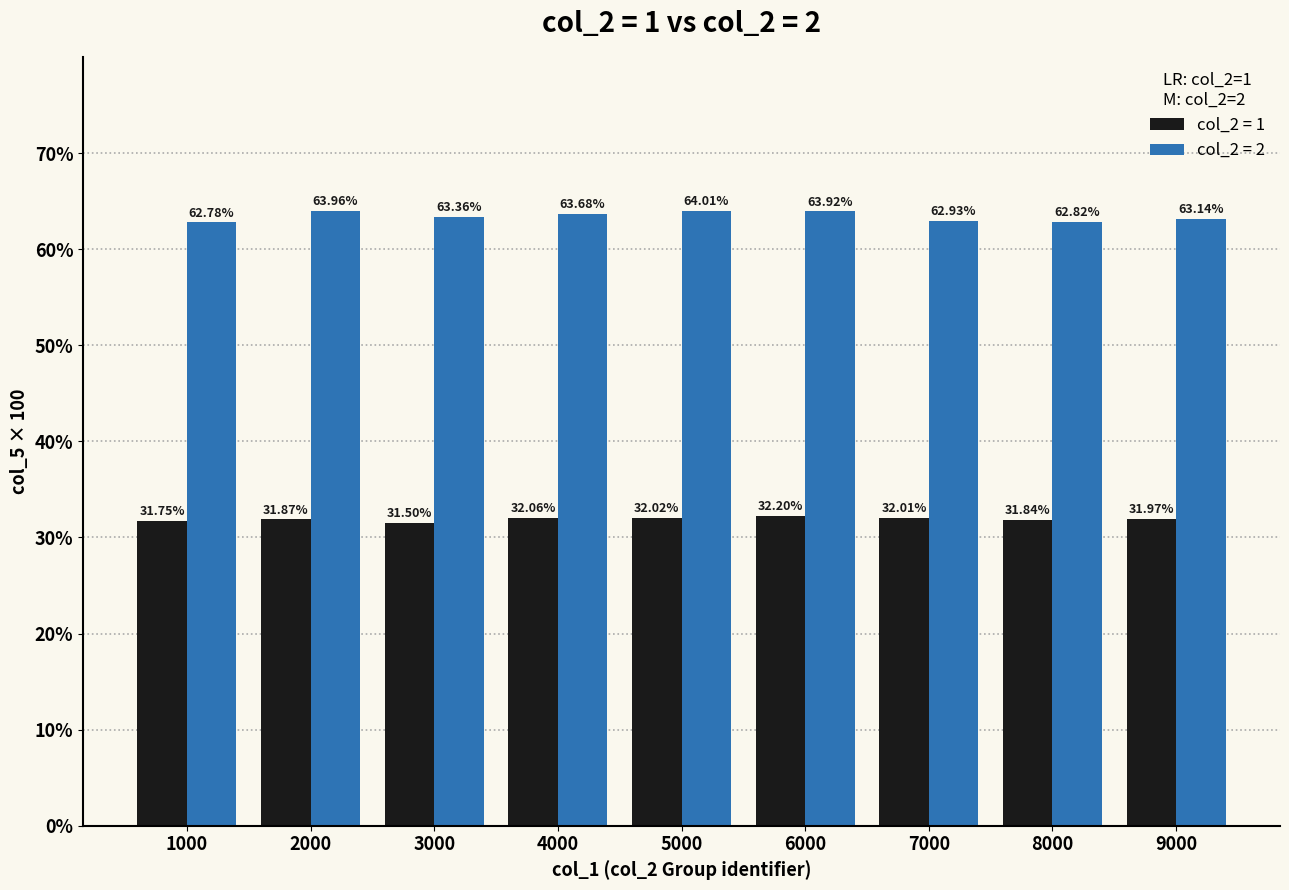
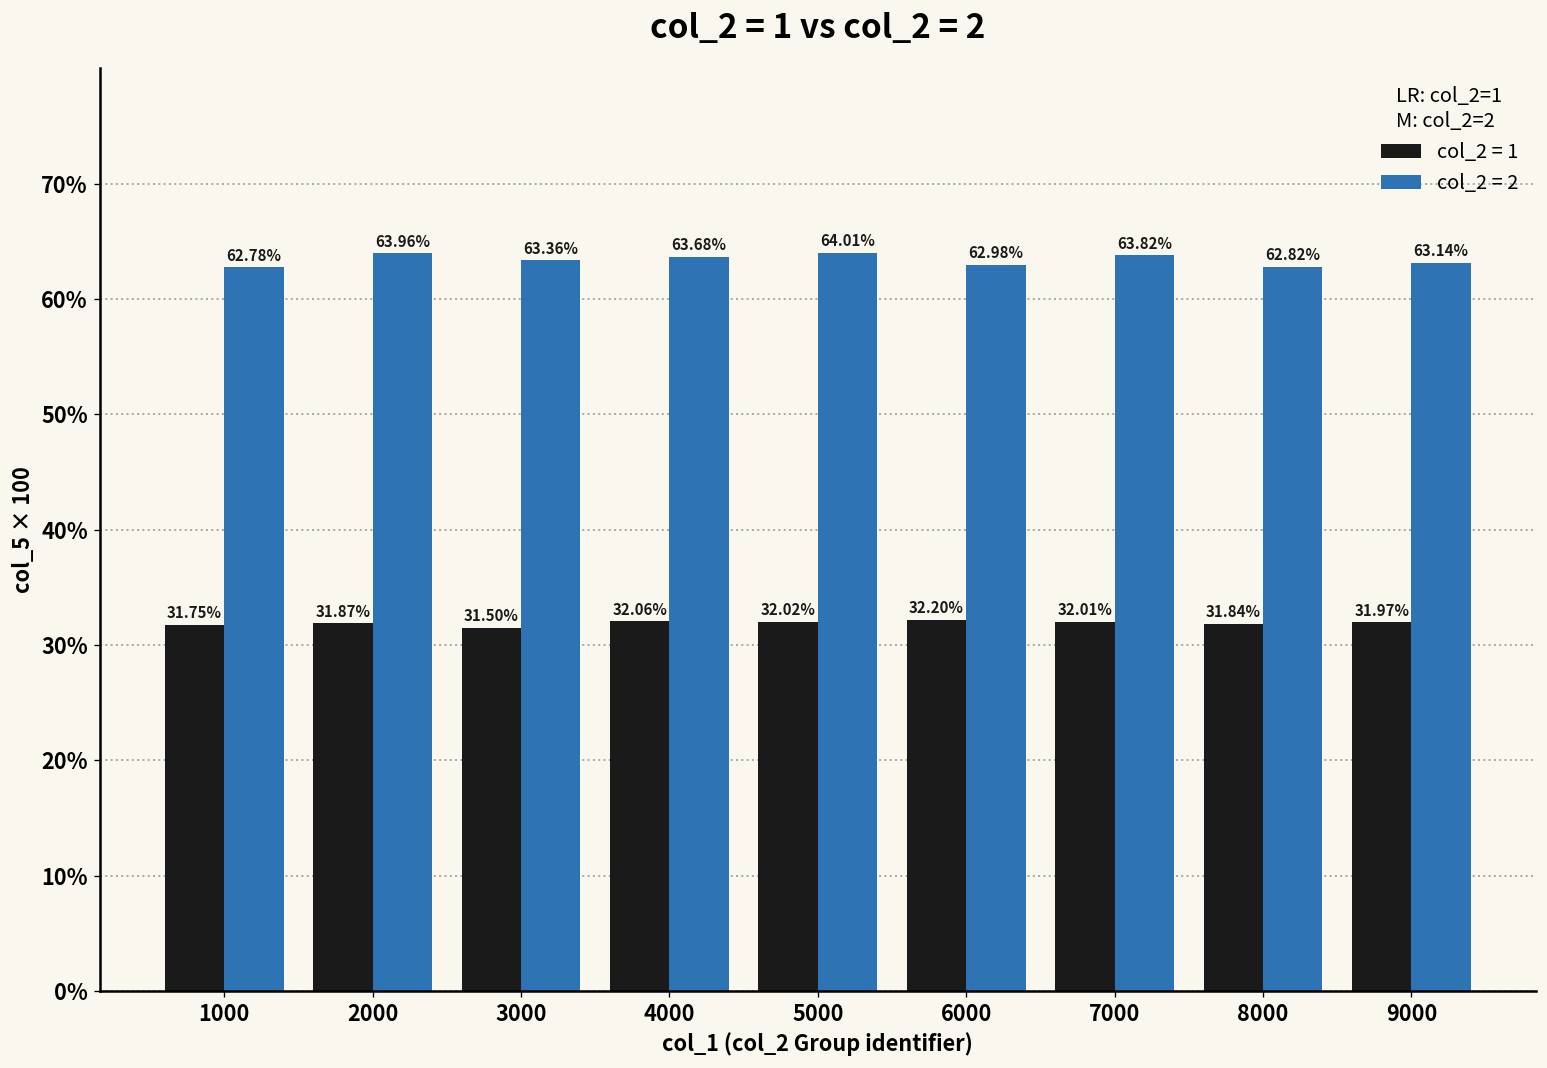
col_2 = 2, 6000: 63.92% -> 62.98%
col_2 = 2, 7000: 62.93% -> 63.82%
